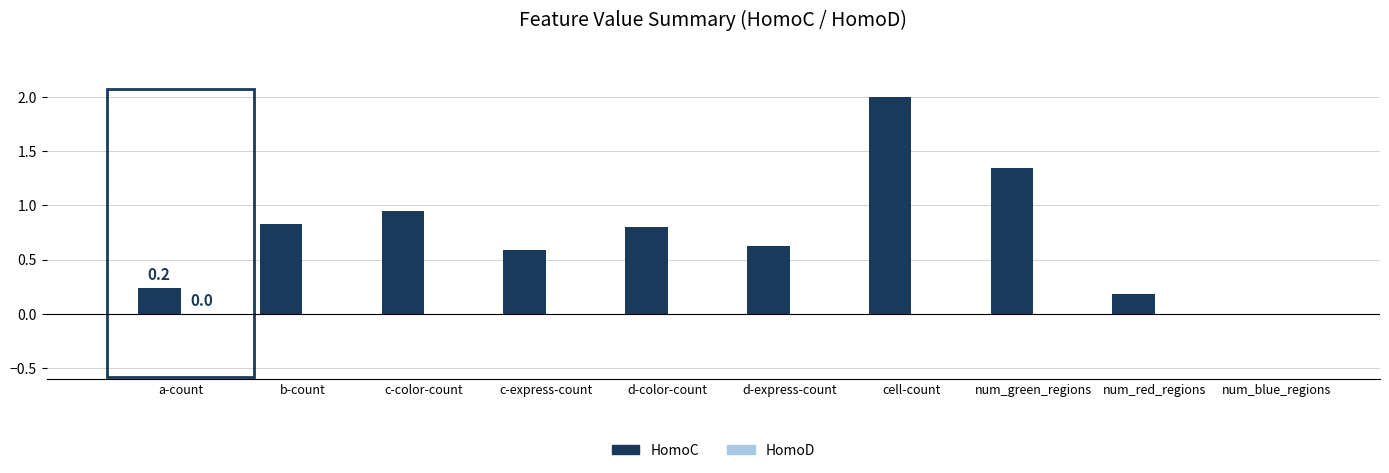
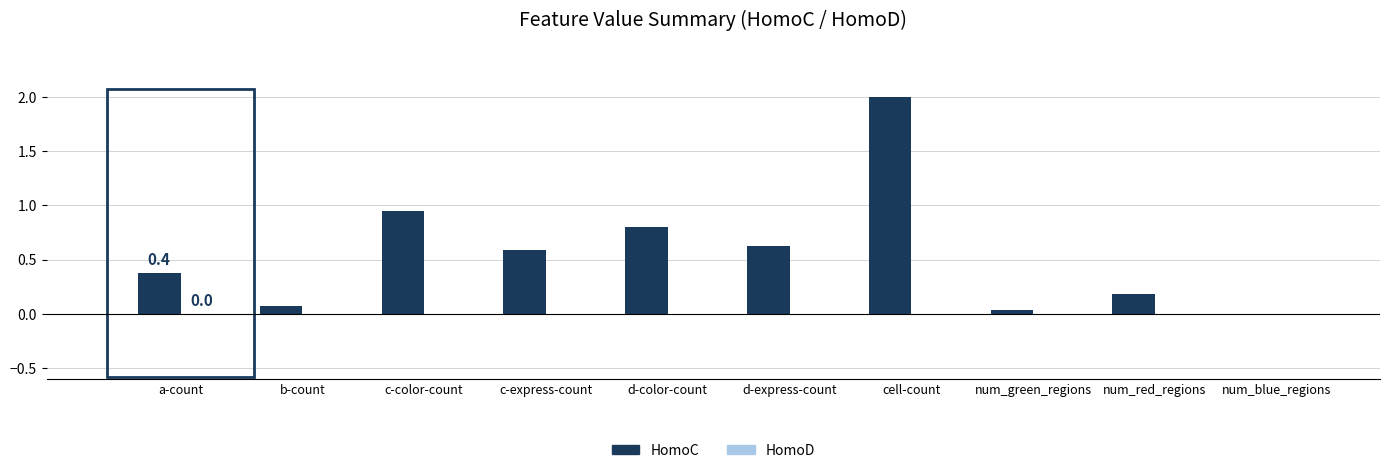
HomoC, a-count: 0.2 -> 0.4
HomoC, b-count: 0.83 -> 0.07
HomoC, num_green_regions: 1.35 -> 0.04
